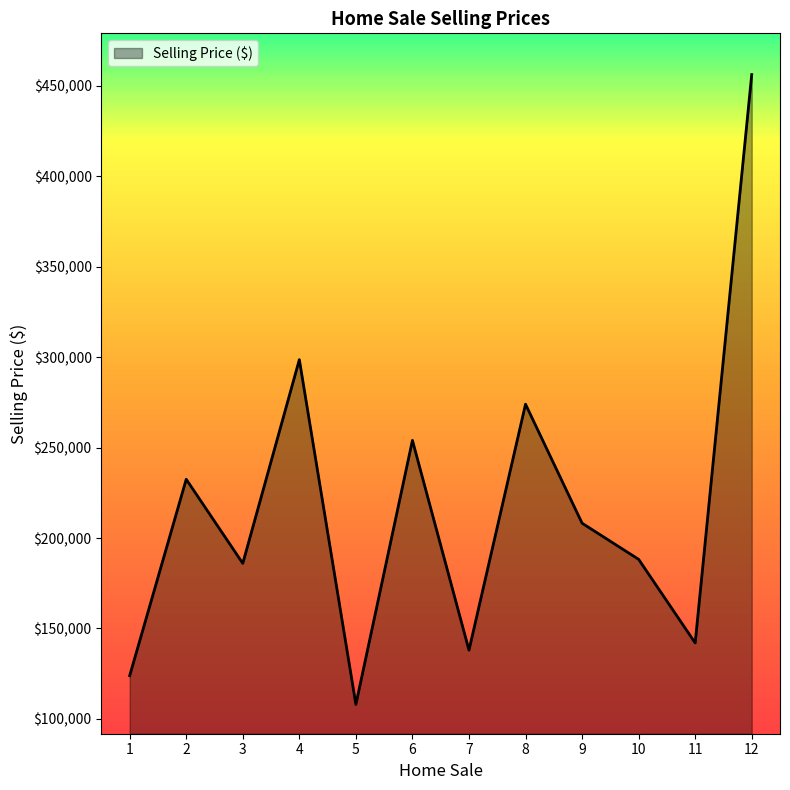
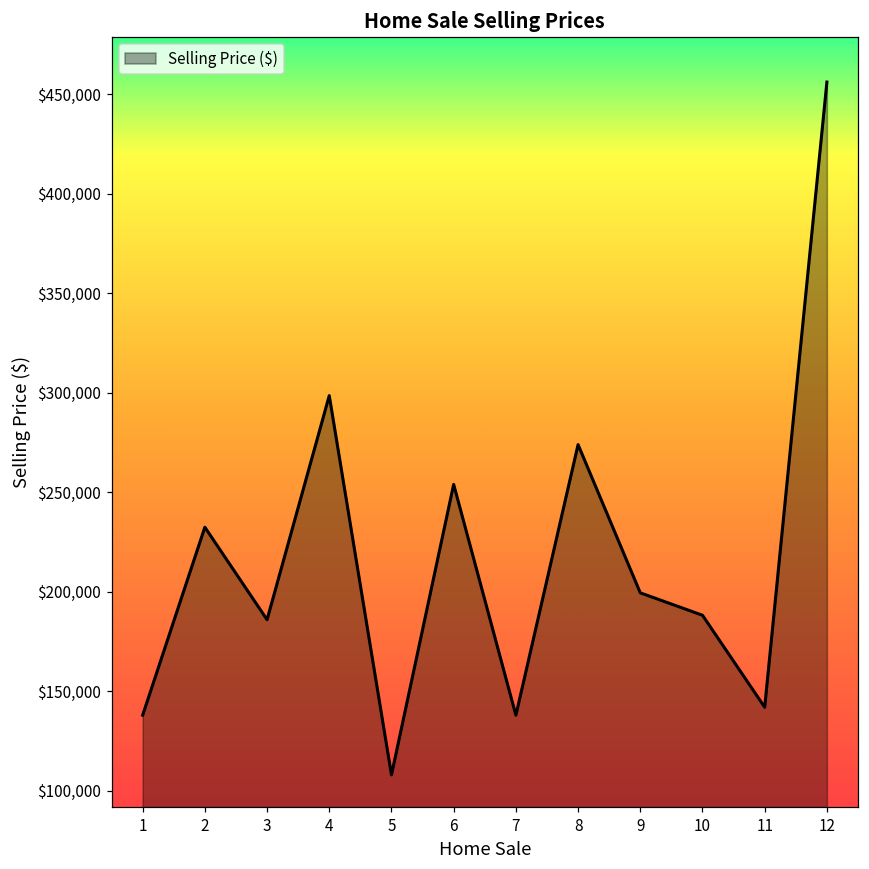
1: $124,000 -> $138,000
9: $208,000 -> $200,000
